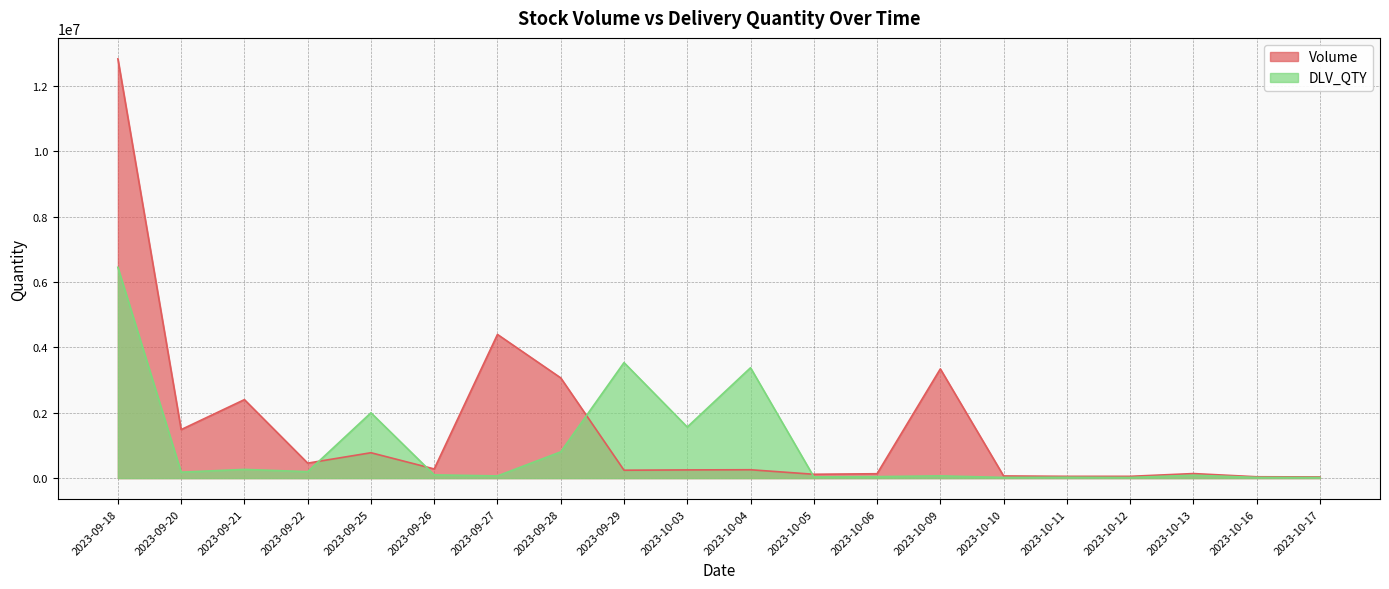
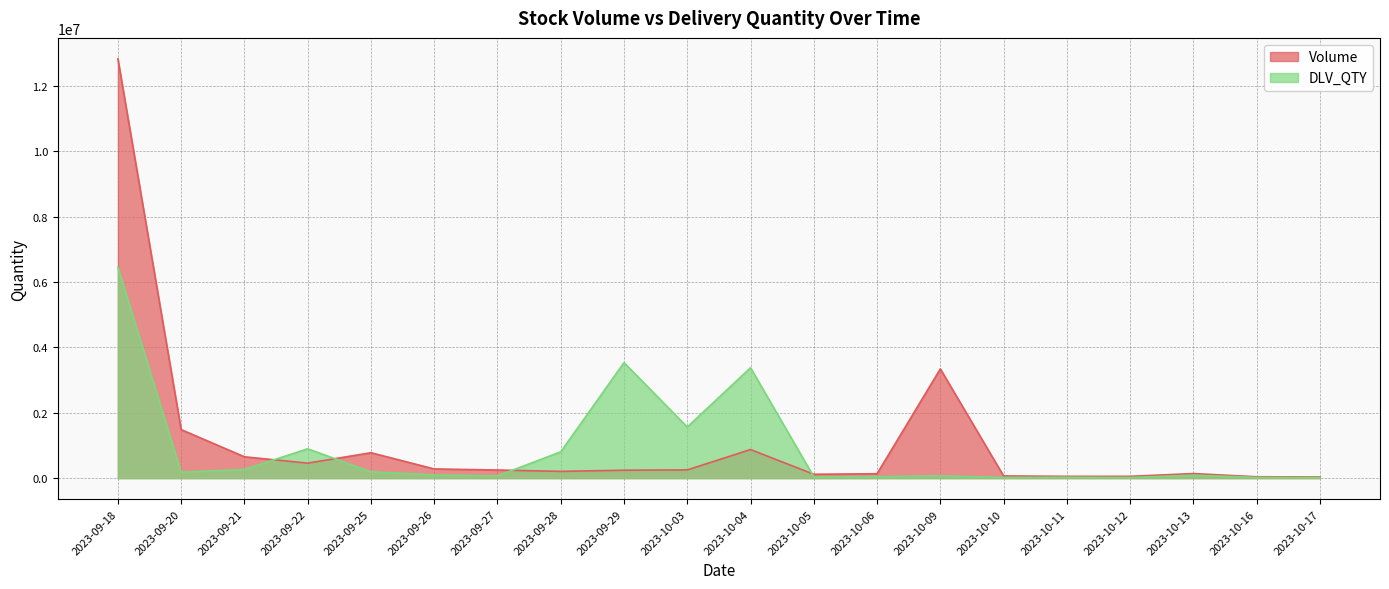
Volume, 2023-09-21: 2400000 -> 700000
DLV_QTY, 2023-09-22: 200000 -> 900000
DLV_QTY, 2023-09-25: 2000000 -> 200000
Volume, 2023-09-27: 4400000 -> 200000
Volume, 2023-09-28: 3100000 -> 200000
Volume, 2023-10-04: 300000 -> 900000
